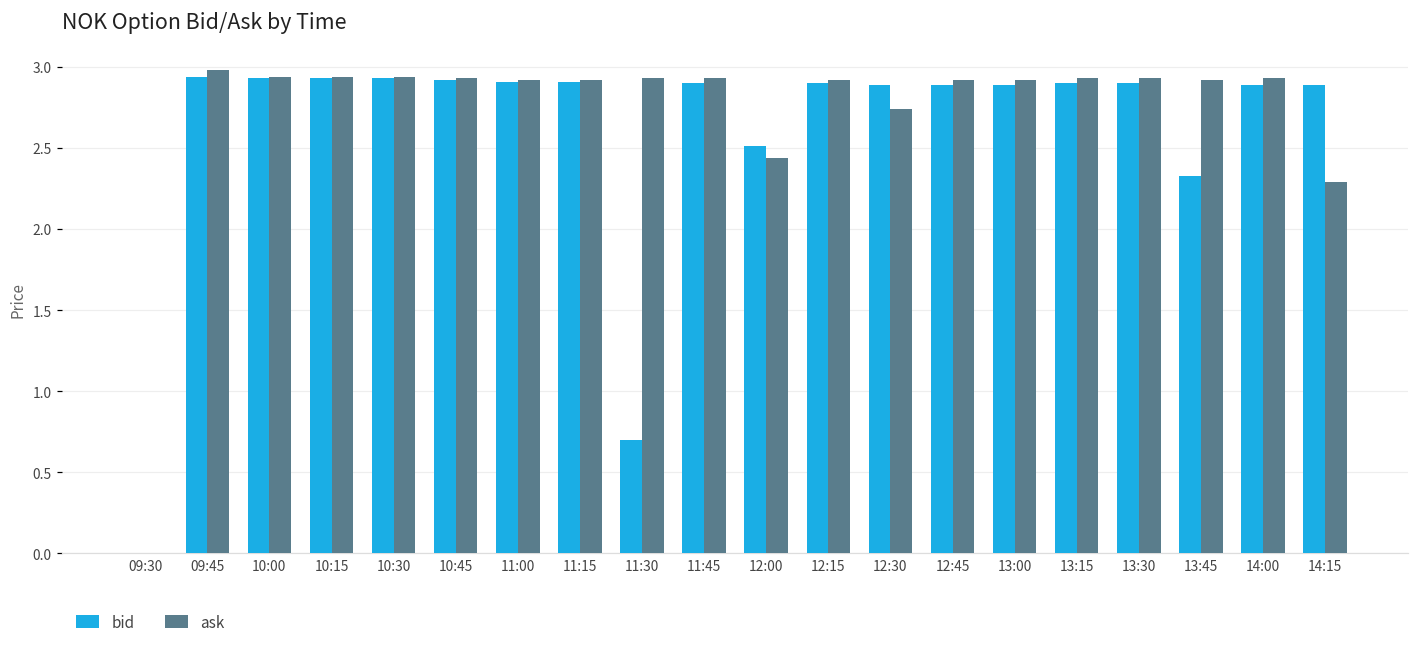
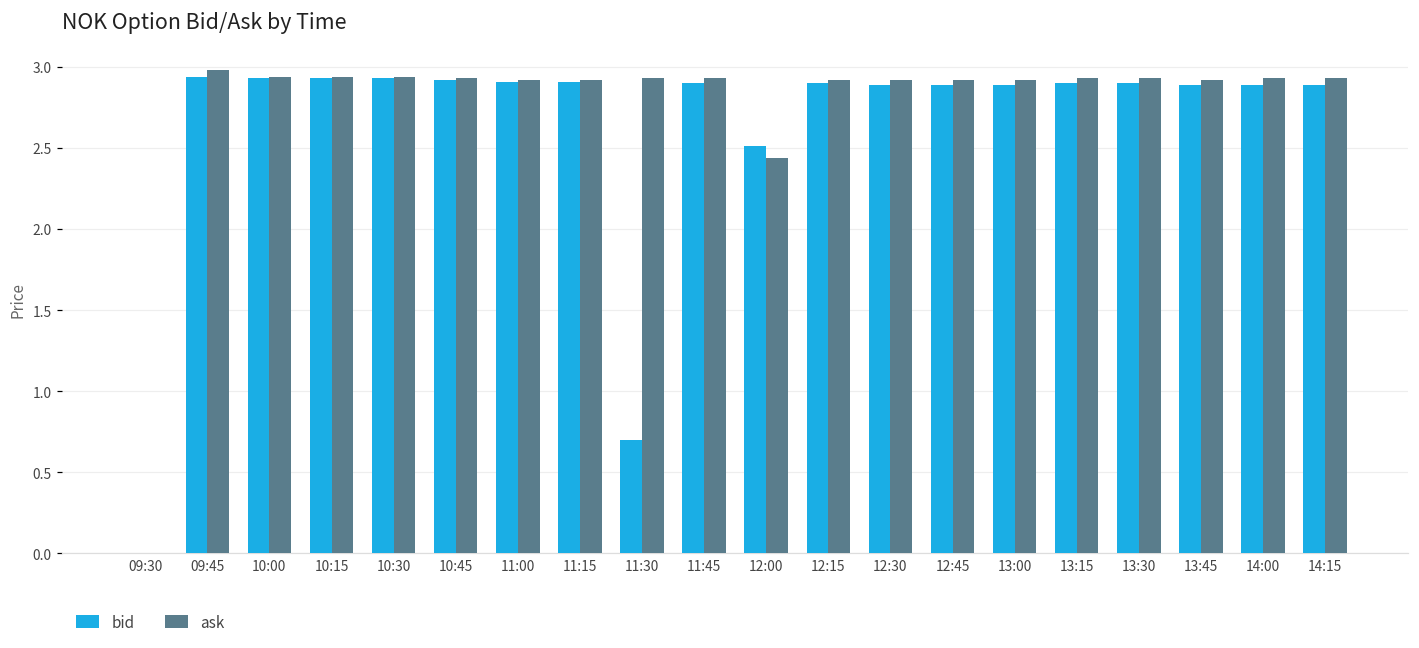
ask, 12:30: 2.74 -> 2.92
bid, 13:45: 2.33 -> 2.89
ask, 14:15: 2.29 -> 2.93
